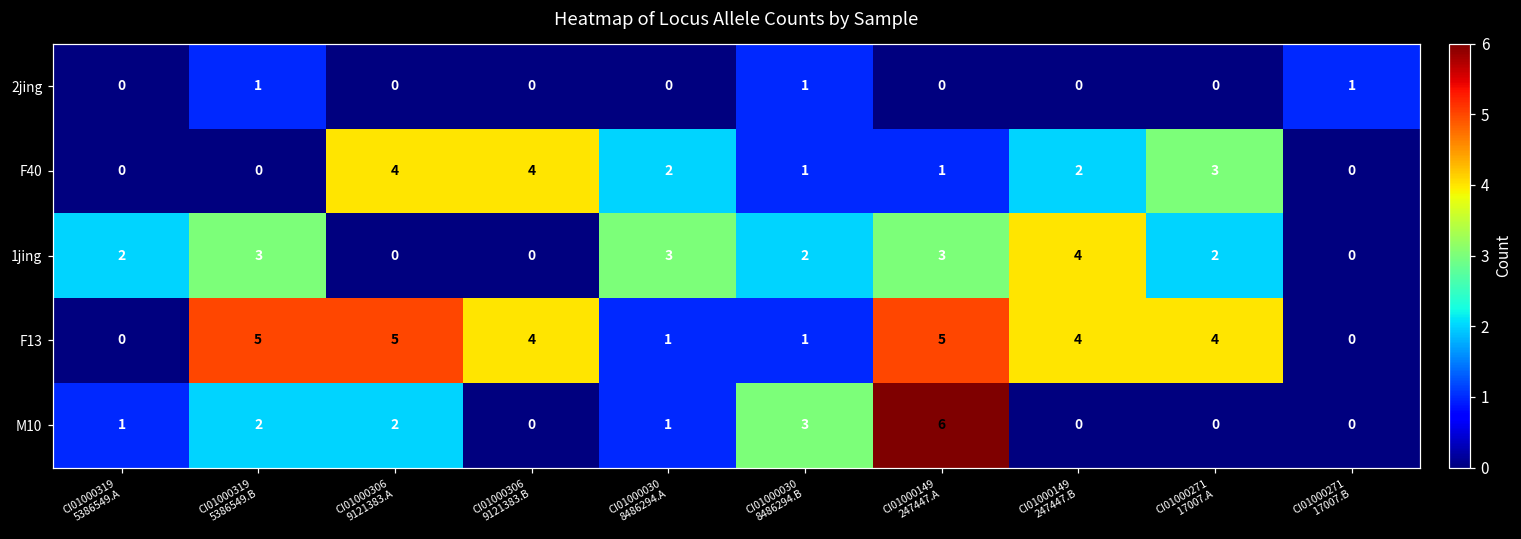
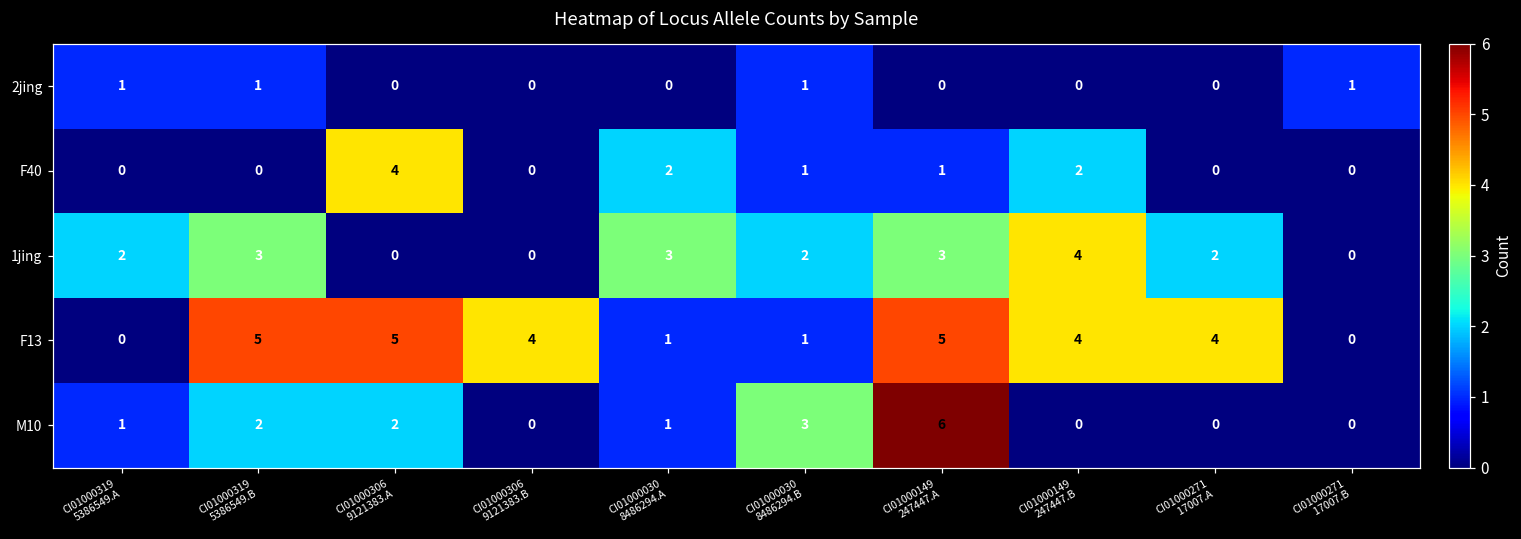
2jing, CI01000319 5386549.A: 0 -> 1
F40, CI01000306 9121383.B: 4 -> 0
F40, CI01000271 17007.A: 3 -> 0
